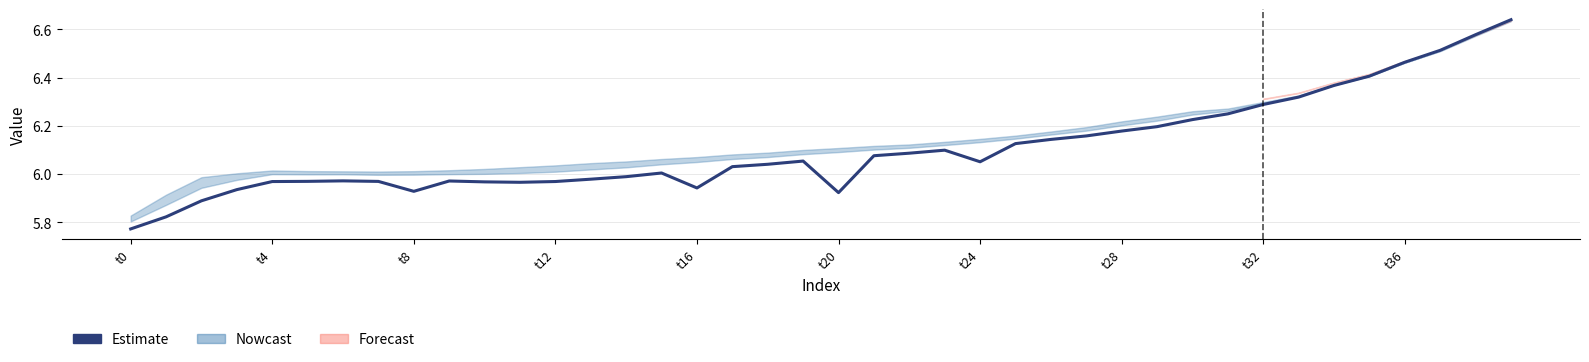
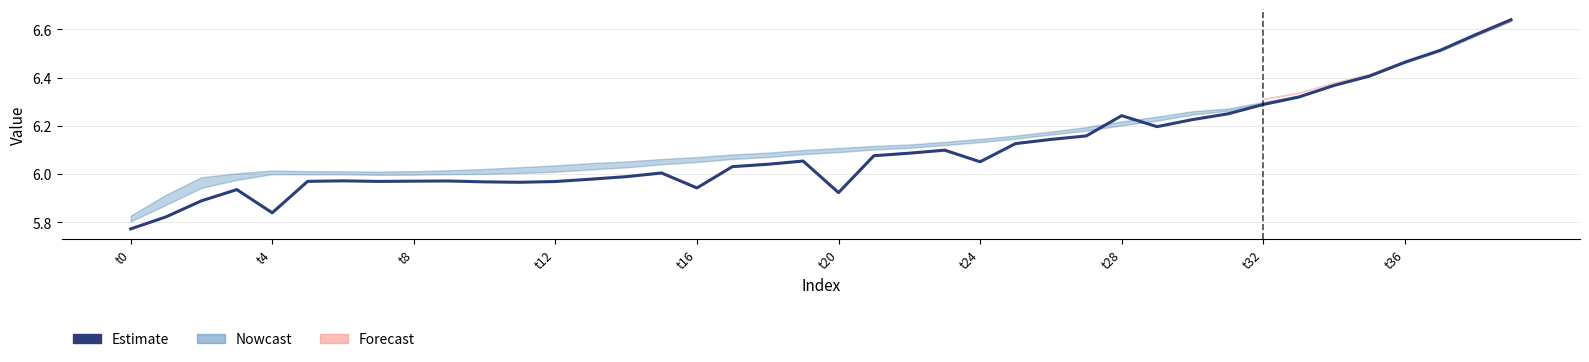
Estimate, t4: 5.97 -> 5.84
Estimate, t8: 5.93 -> 5.97
Estimate, t28: 6.18 -> 6.24
